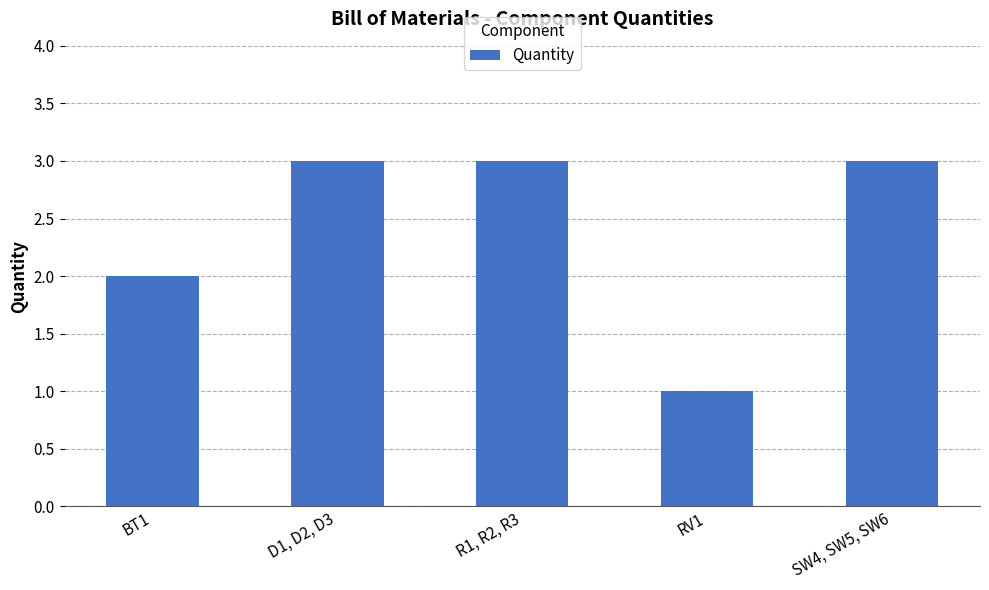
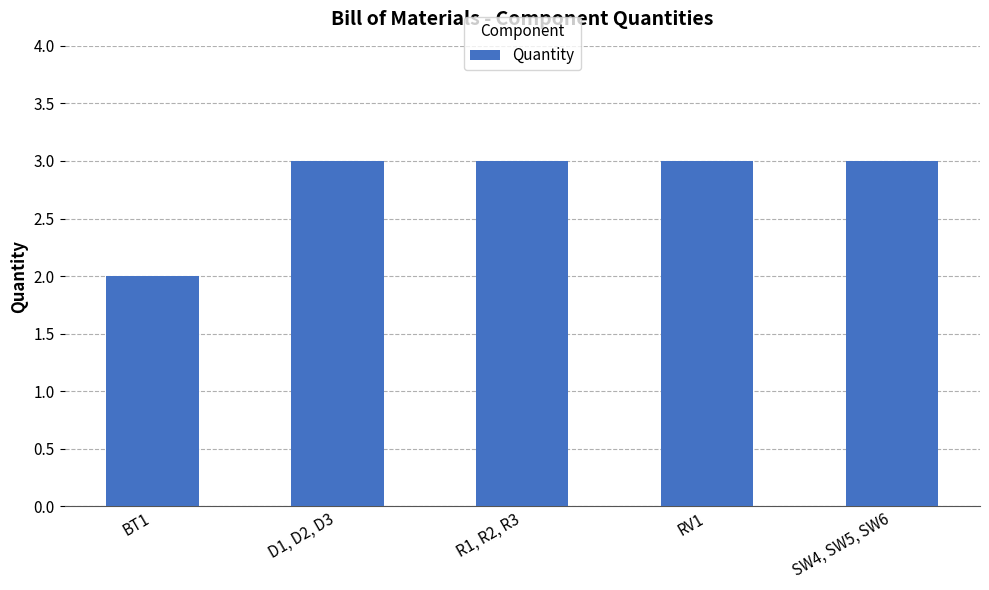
RV1: 1 -> 3
